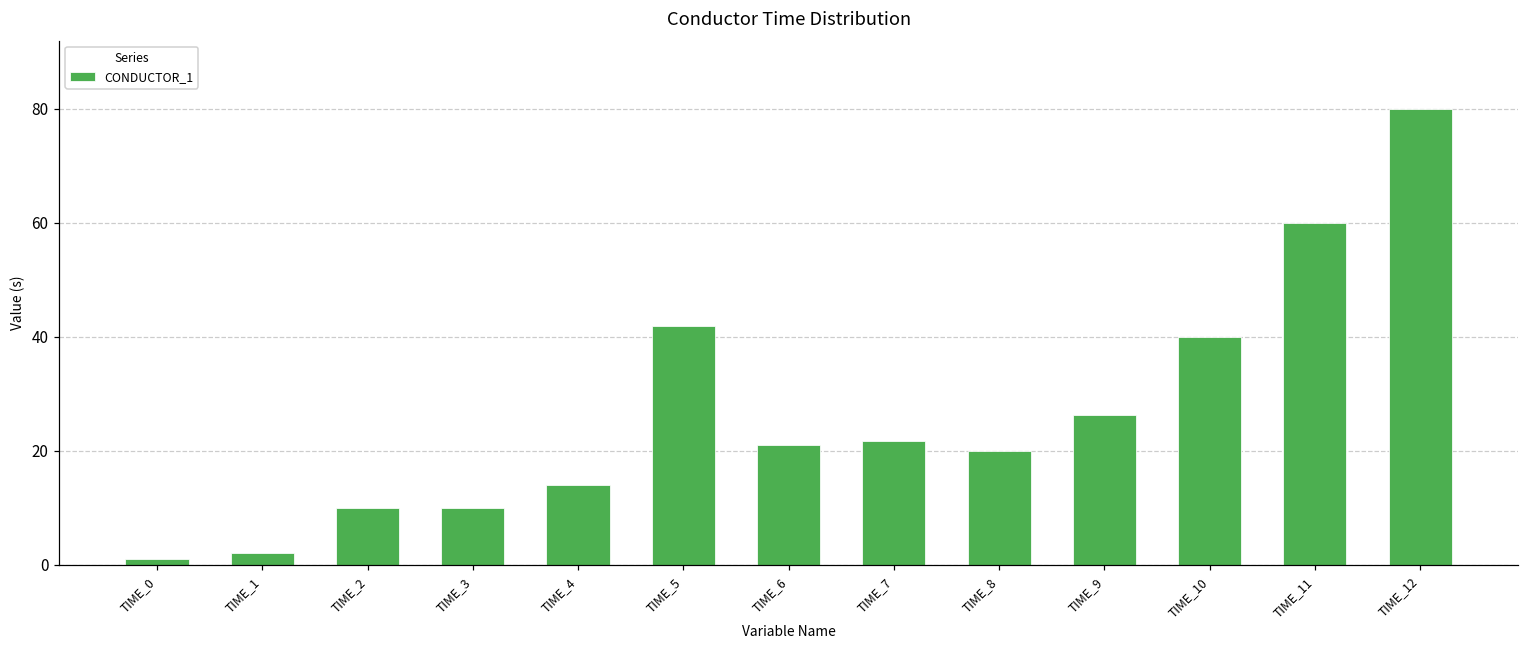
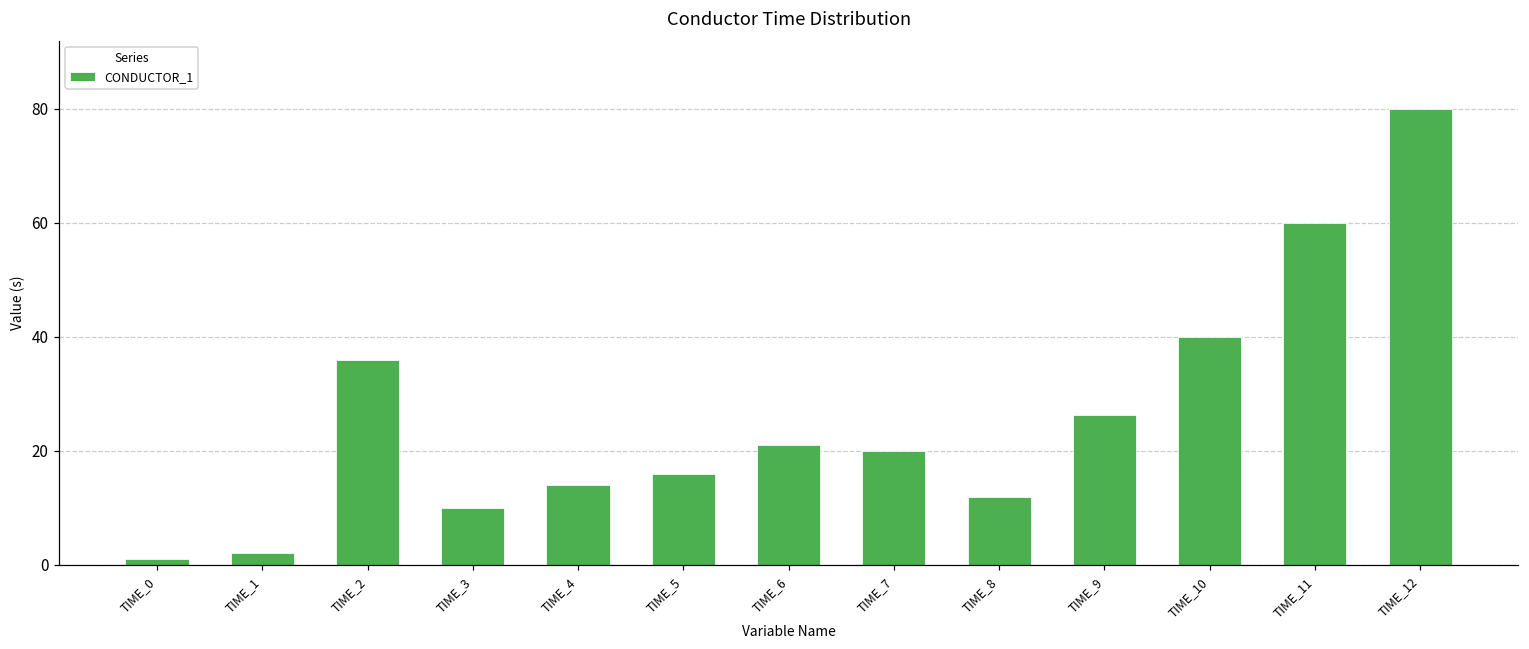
TIME_2: 10 -> 36
TIME_5: 42 -> 16
TIME_7: 22 -> 20
TIME_8: 20 -> 12
